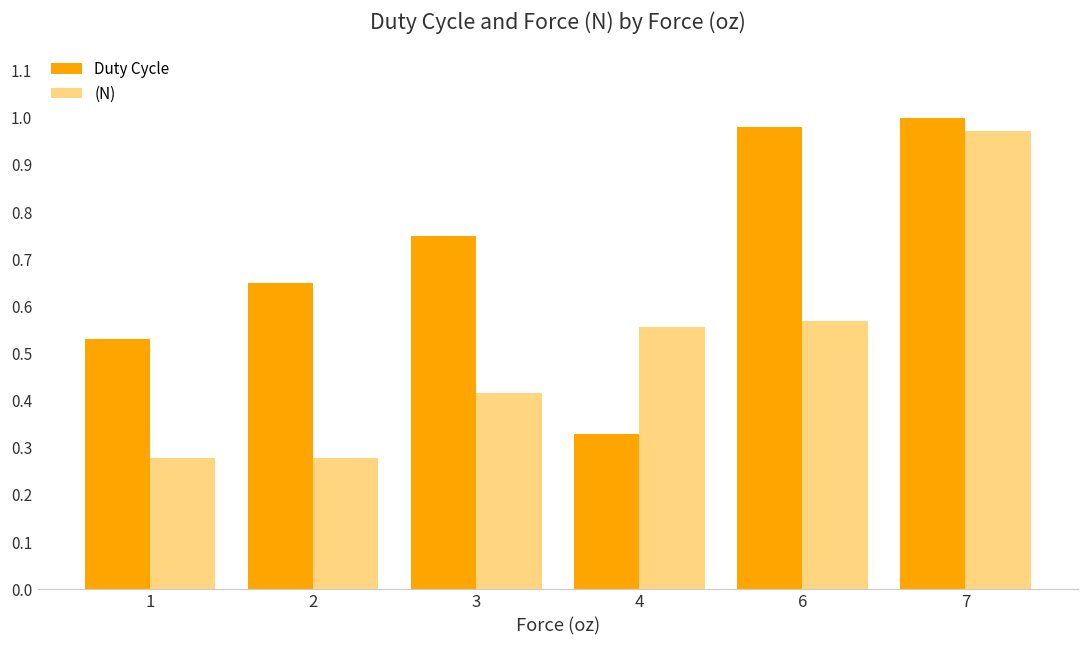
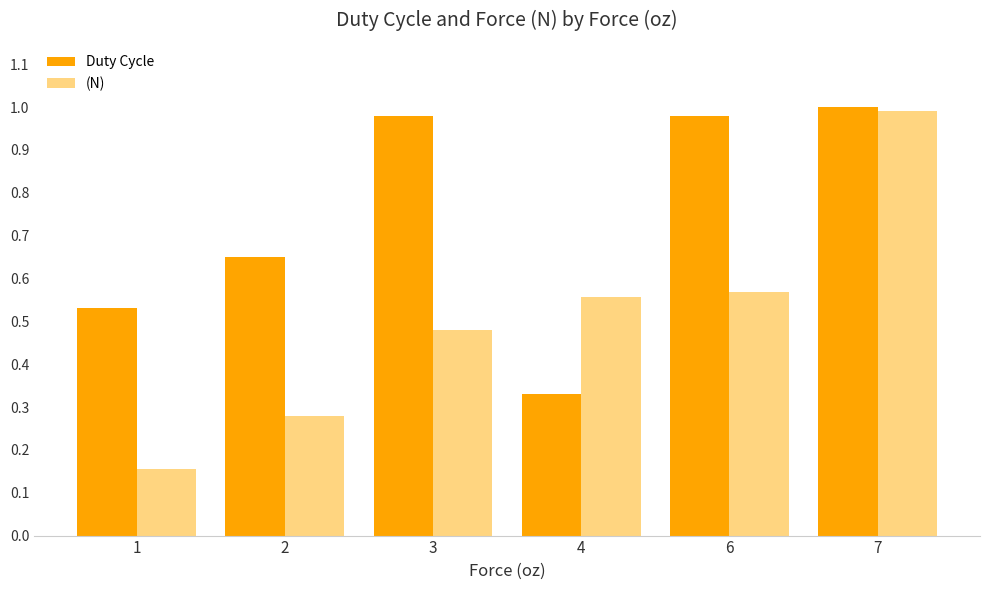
(N), 1: 0.28 -> 0.16
Duty Cycle, 3: 0.75 -> 0.98
(N), 3: 0.42 -> 0.48
(N), 7: 0.97 -> 0.99
